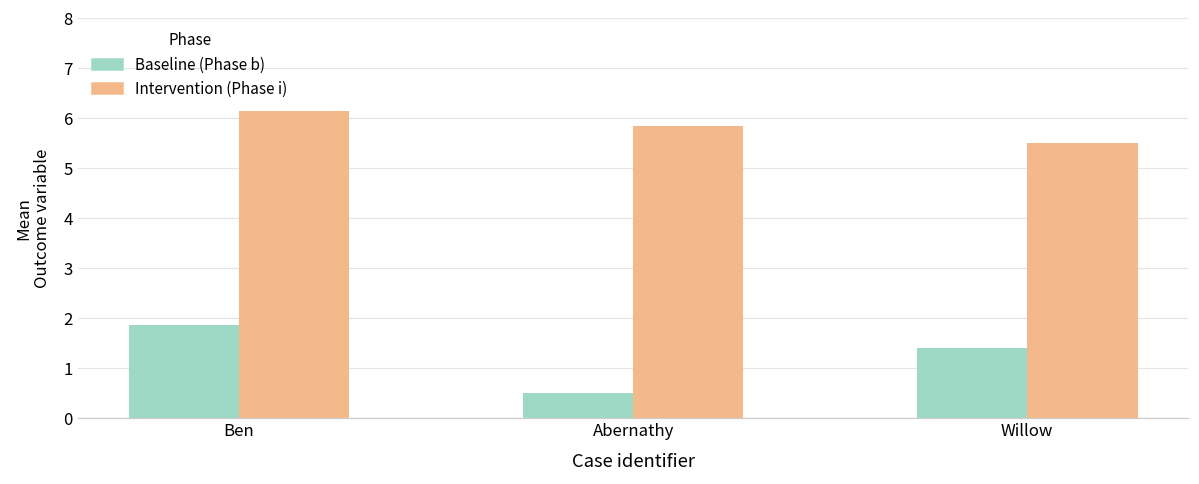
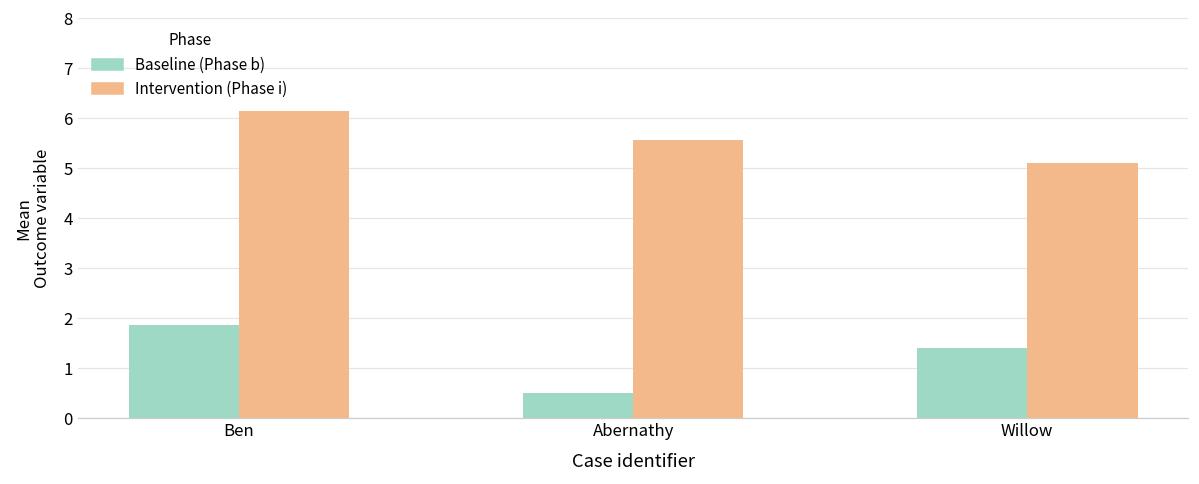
Intervention (Phase i), Abernathy: 5.8 -> 5.6
Intervention (Phase i), Willow: 5.5 -> 5.1
